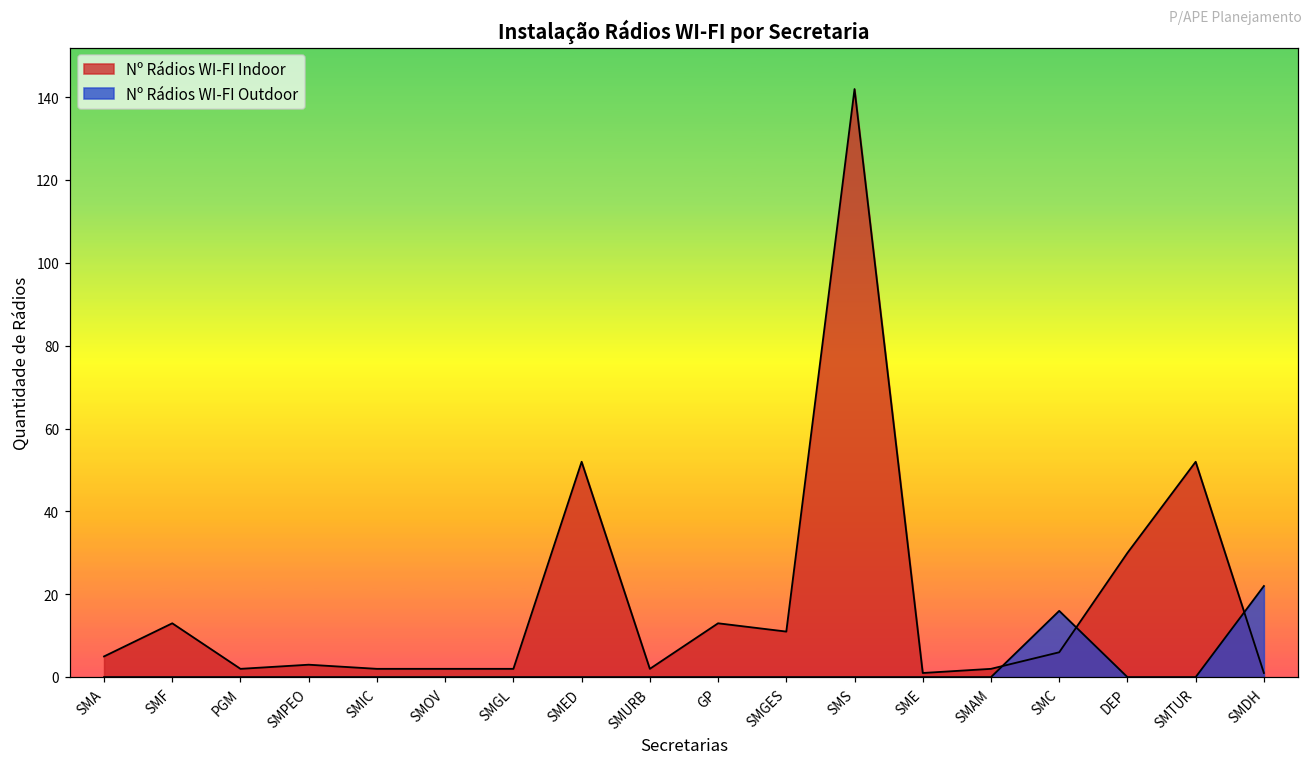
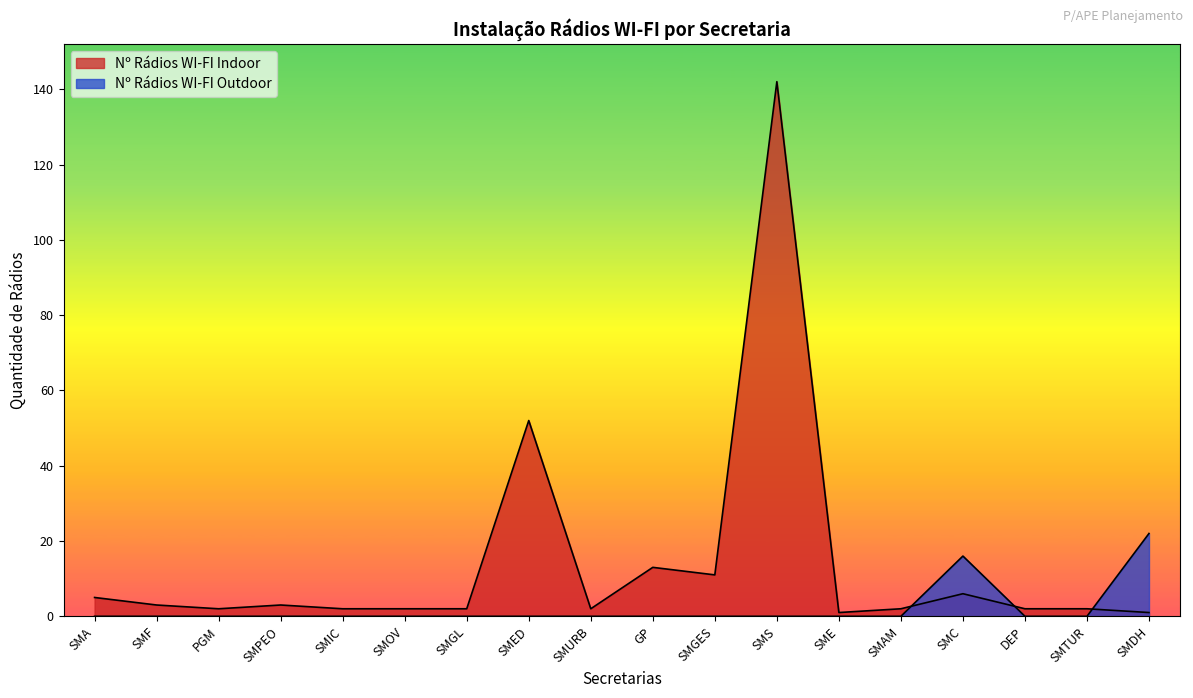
Nº Rádios WI-FI Indoor, SMF: 13 -> 3
Nº Rádios WI-FI Indoor, DEP: 30 -> 2
Nº Rádios WI-FI Indoor, SMTUR: 52 -> 2
